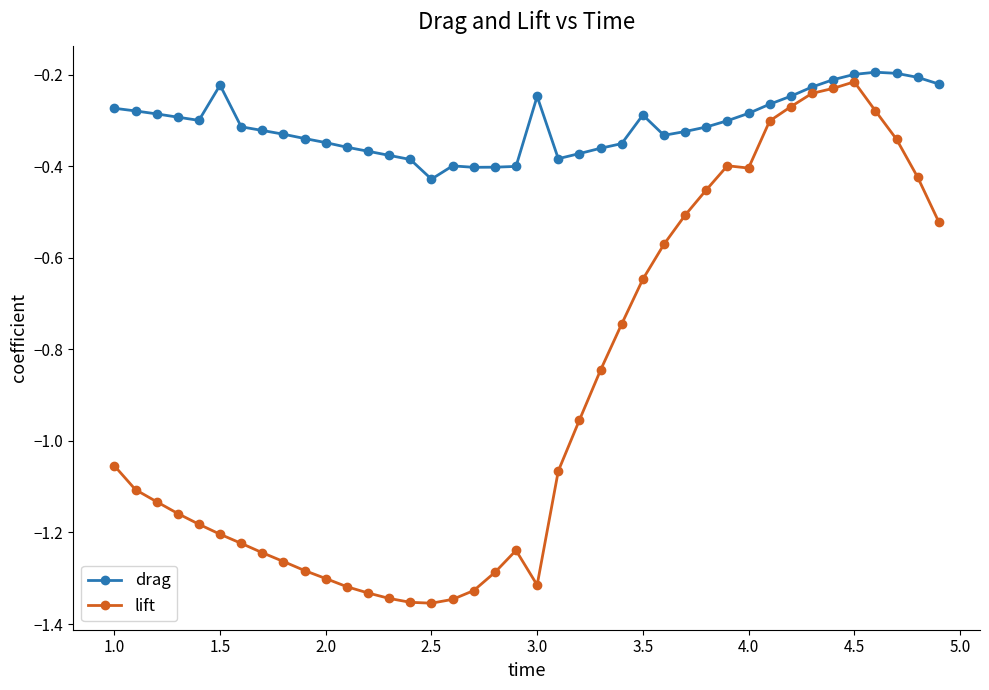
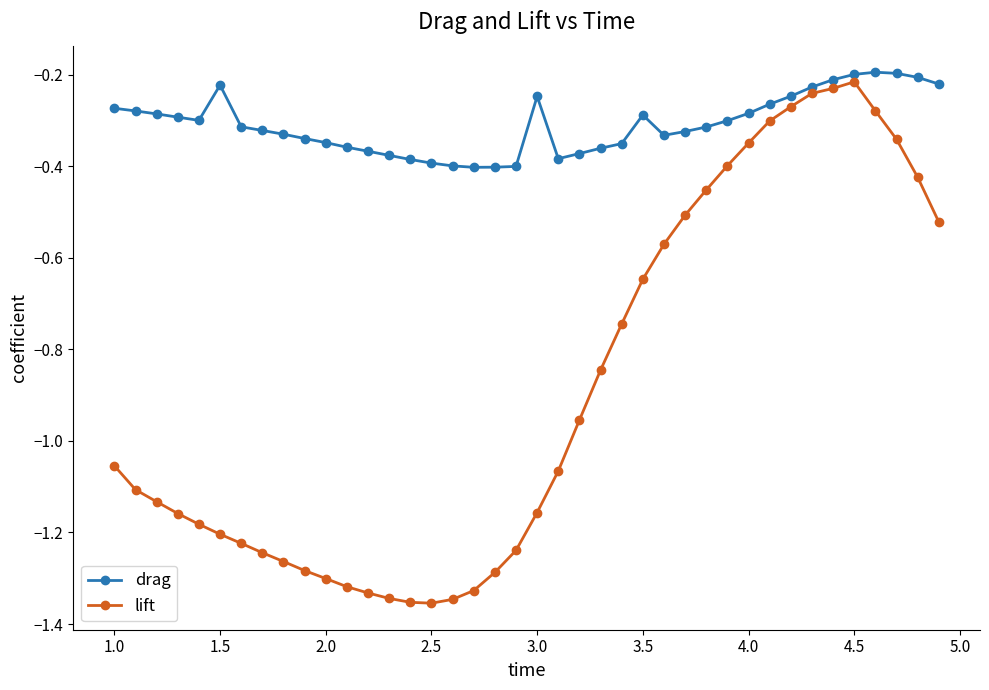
drag, 2.5: -0.43 -> -0.39
lift, 3.0: -1.31 -> -1.16
lift, 4.0: -0.40 -> -0.35
